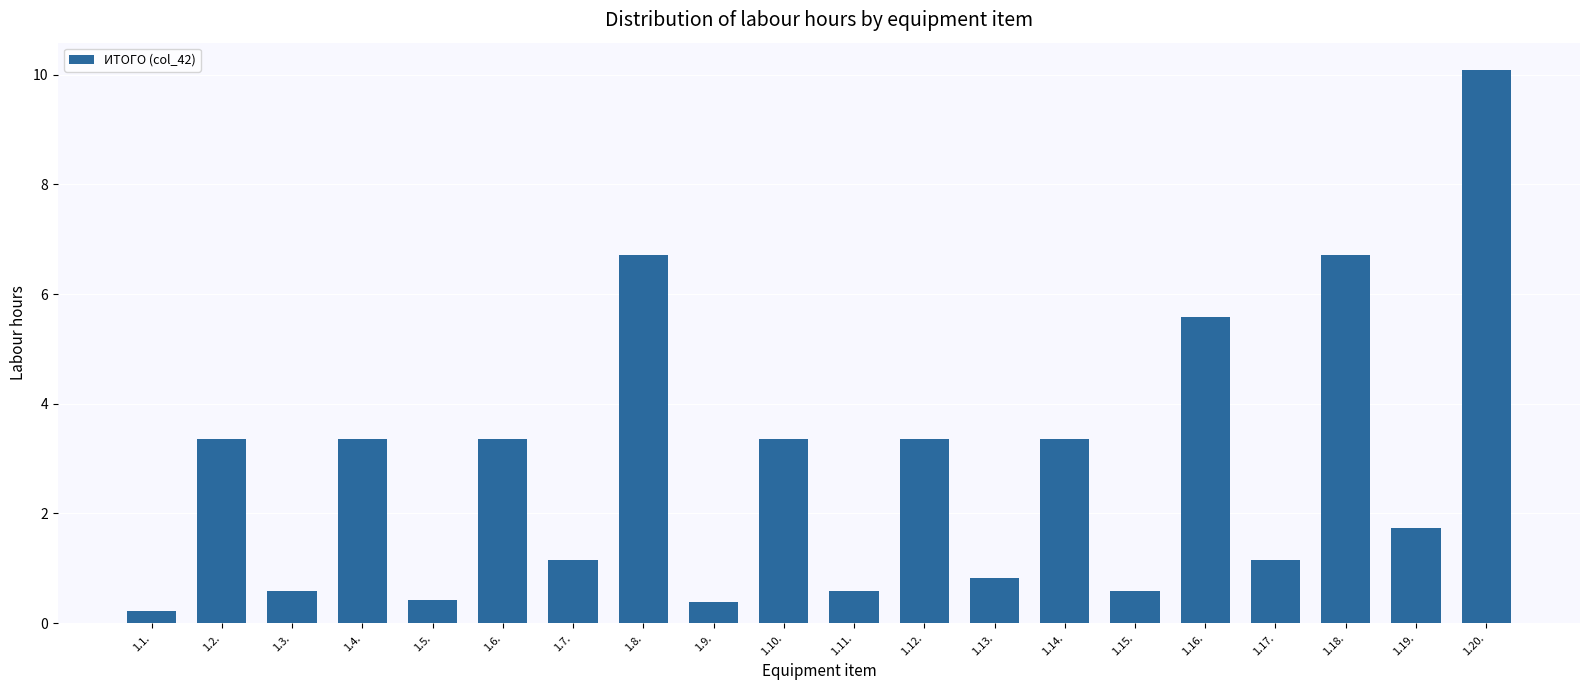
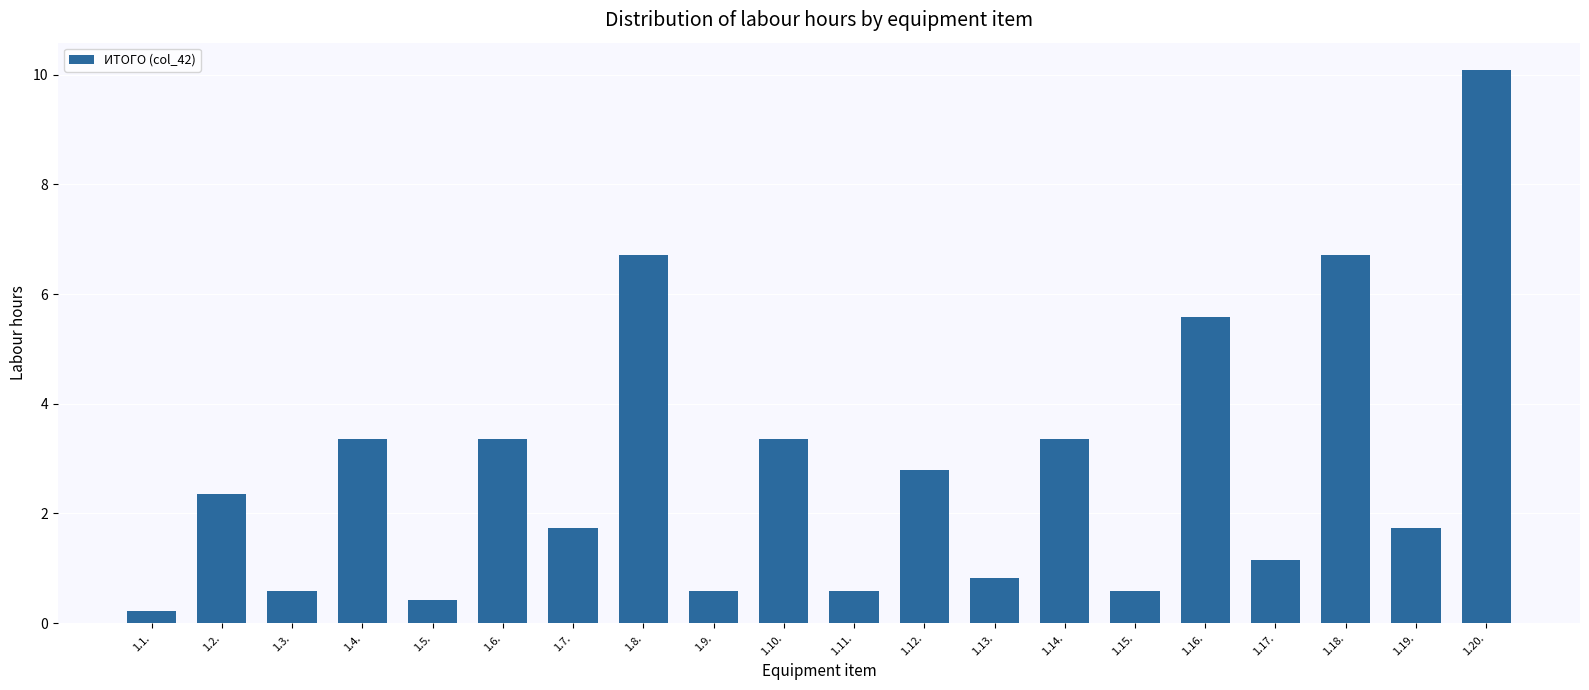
1.2.: 3.4 -> 2.4
1.7.: 1.2 -> 1.7
1.9.: 0.4 -> 0.6
1.12.: 3.4 -> 2.8
